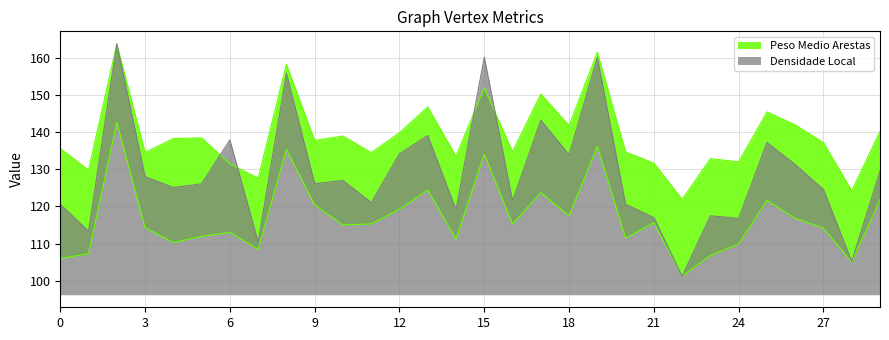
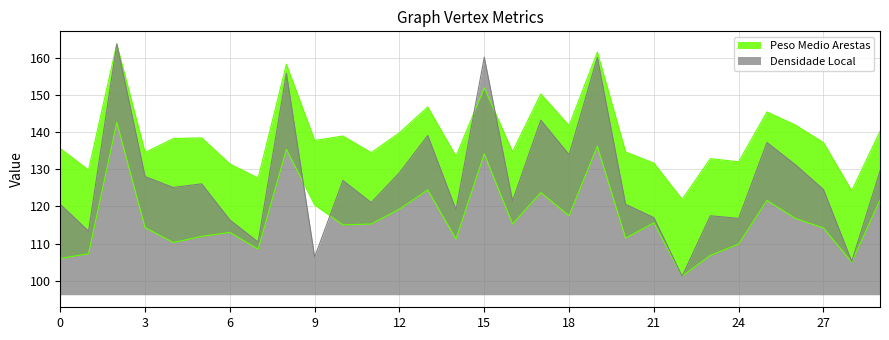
Densidade Local, 6: 138 -> 116
Densidade Local, 9: 126 -> 106
Densidade Local, 12: 134 -> 129
